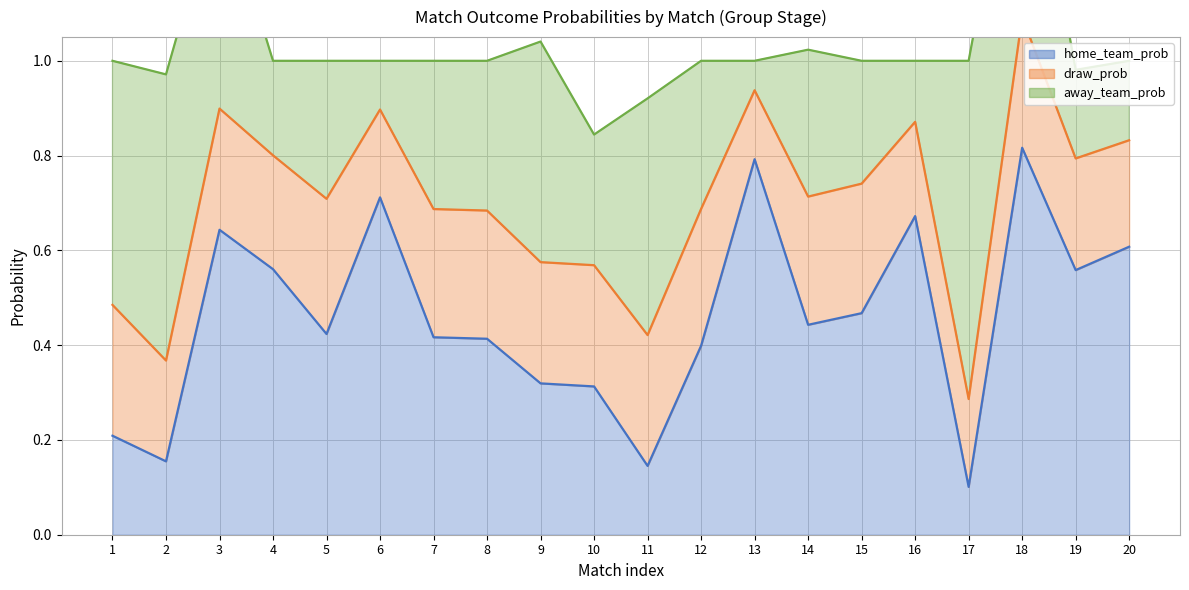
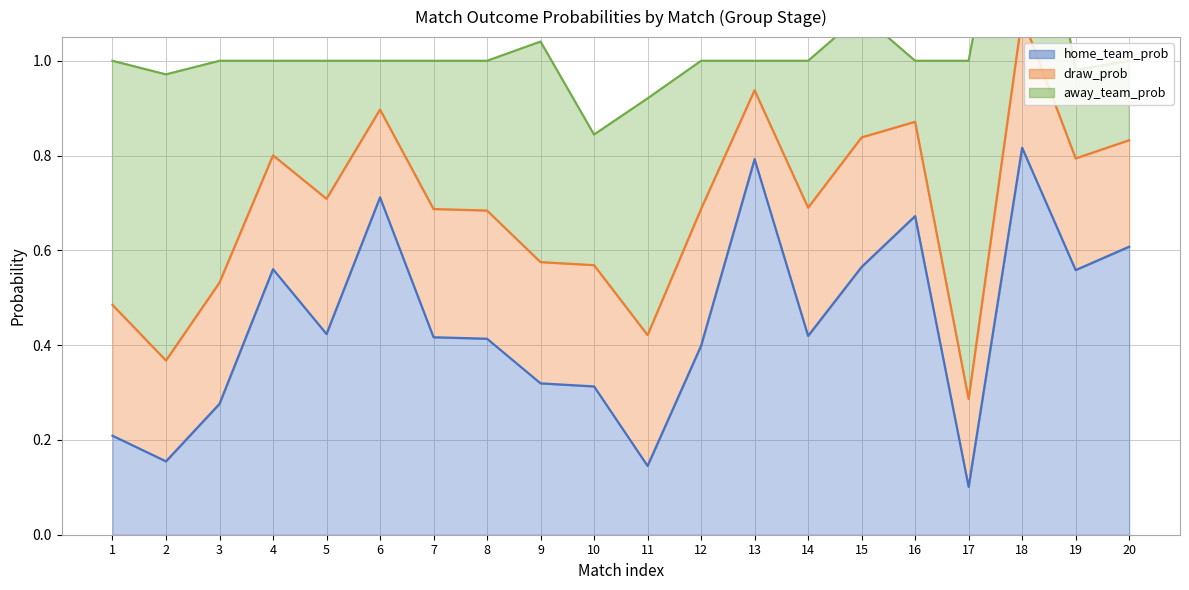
home_team_prob, 3: 0.64 -> 0.28
home_team_prob, 14: 0.44 -> 0.42
home_team_prob, 15: 0.47 -> 0.57
